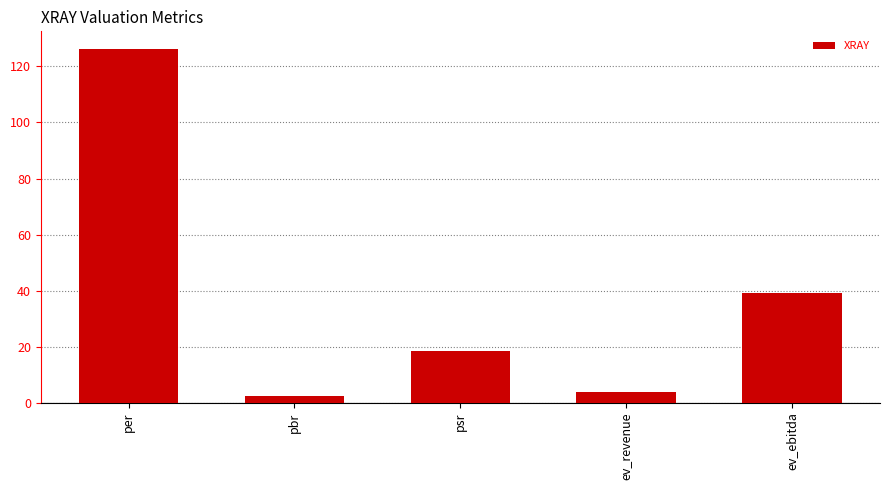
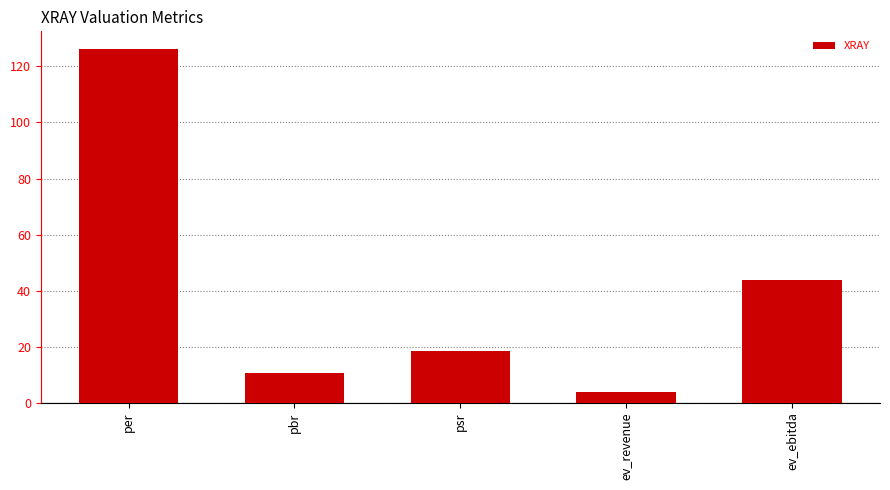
pbr: 2 -> 11
ev_ebitda: 39 -> 44
